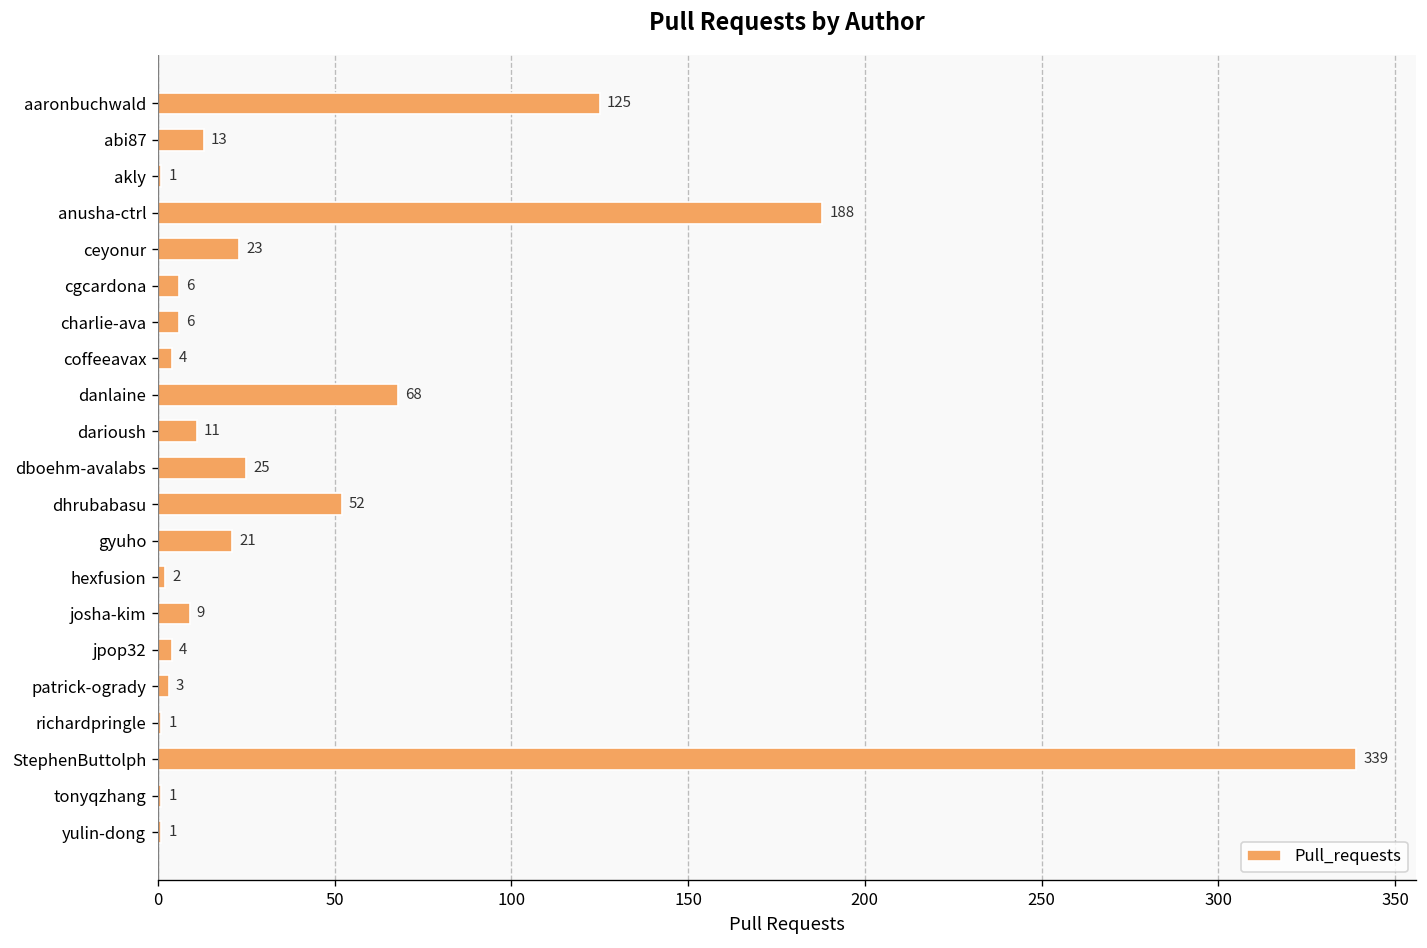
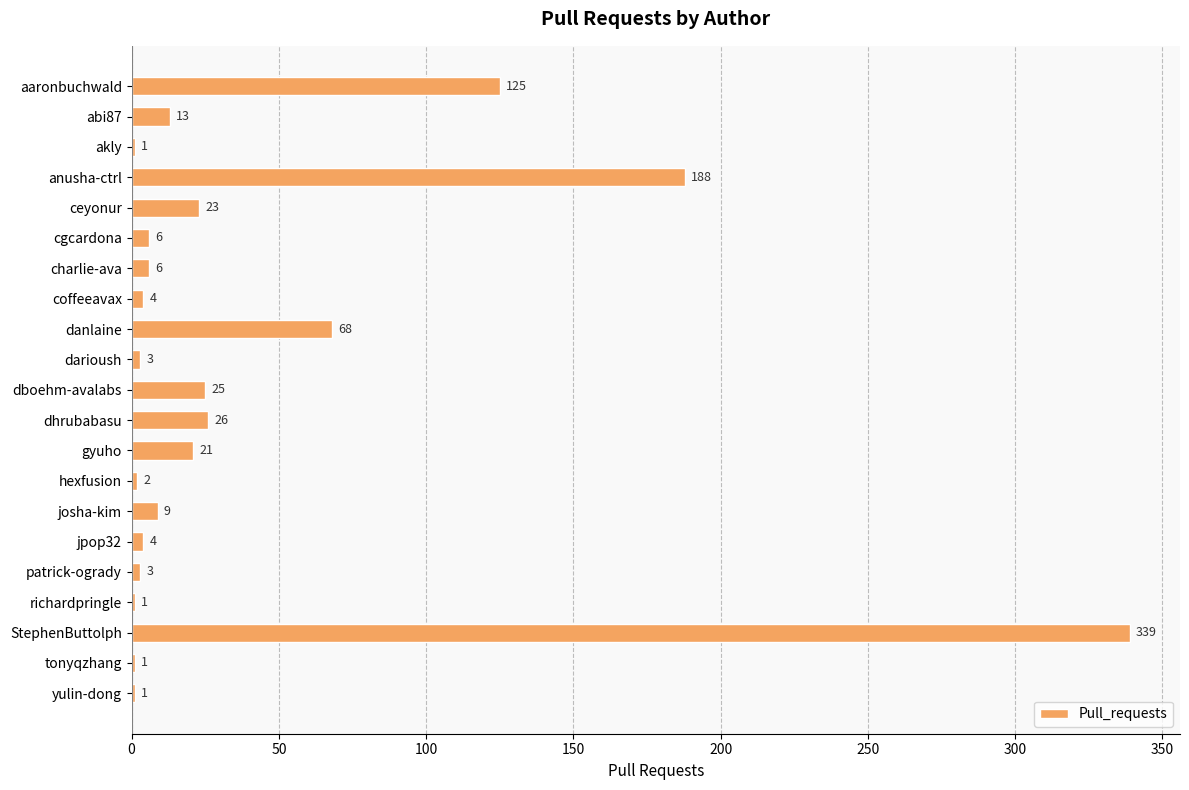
darioush: 11 -> 3
dhrubabasu: 52 -> 26
